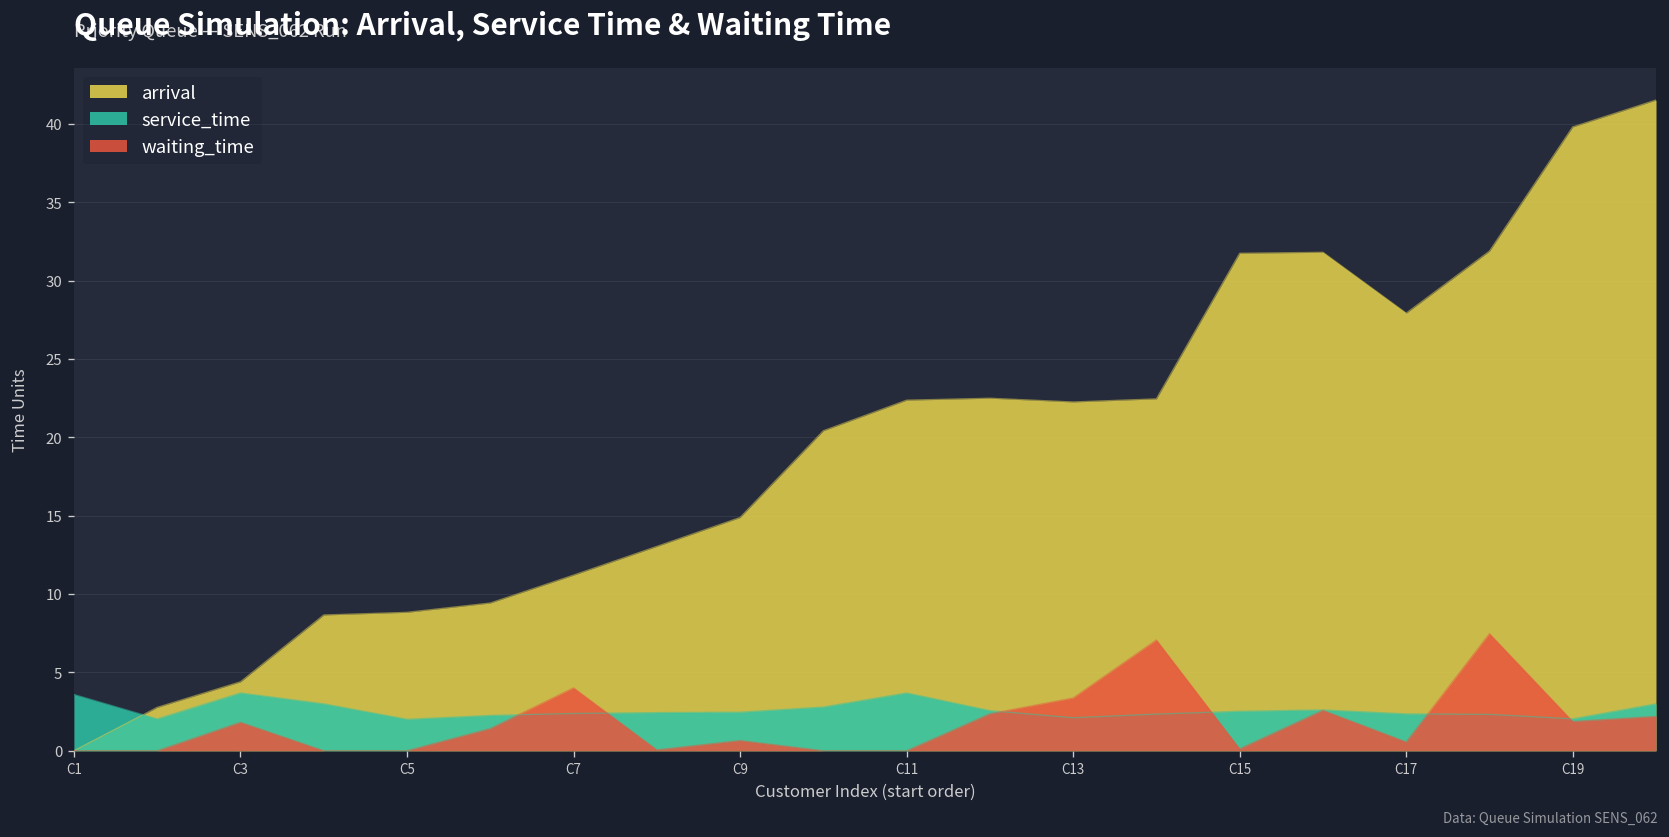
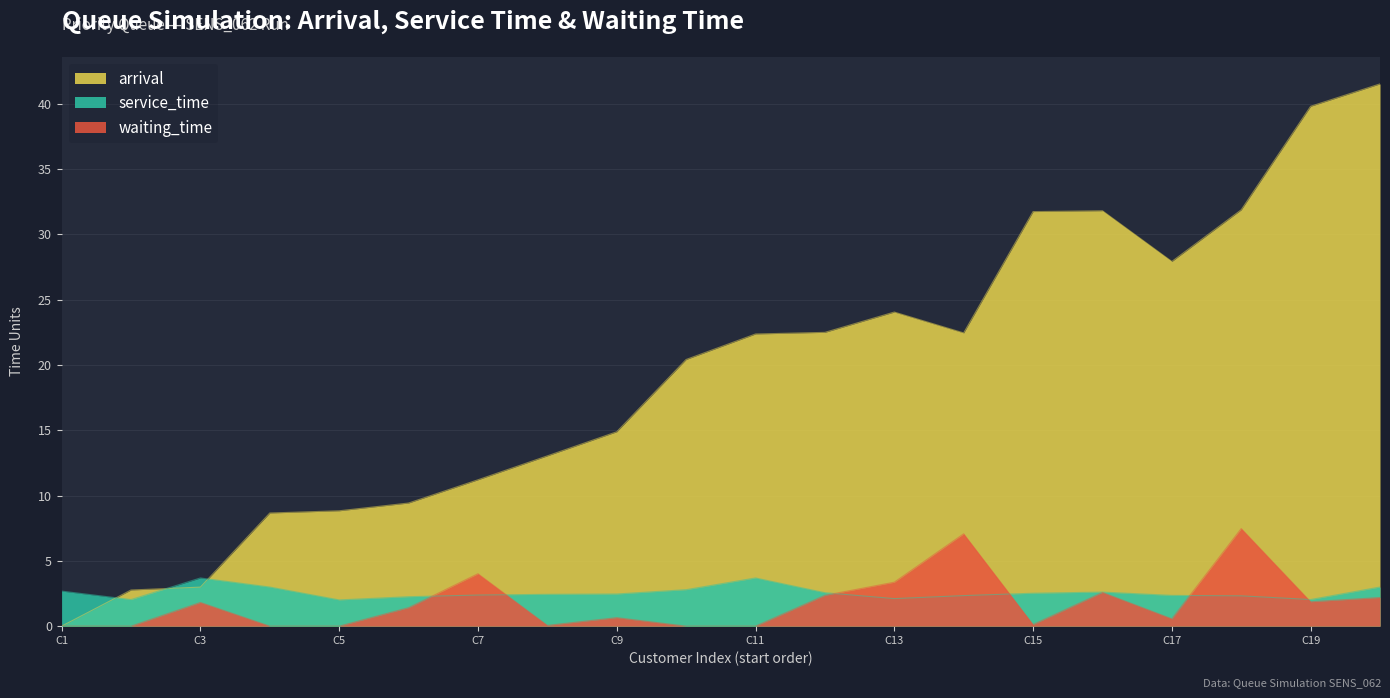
service_time, C1: 3.6 -> 2.7
arrival, C3: 4.4 -> 3.0
arrival, C13: 22.3 -> 24.1
